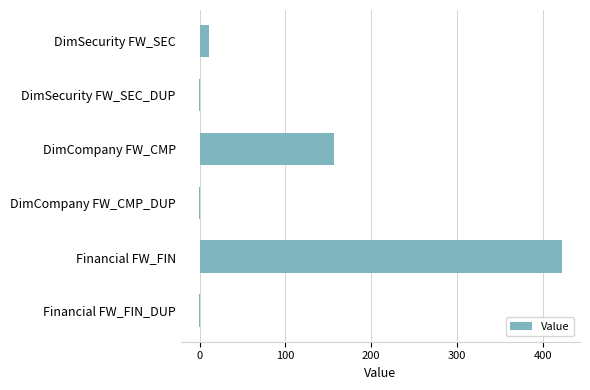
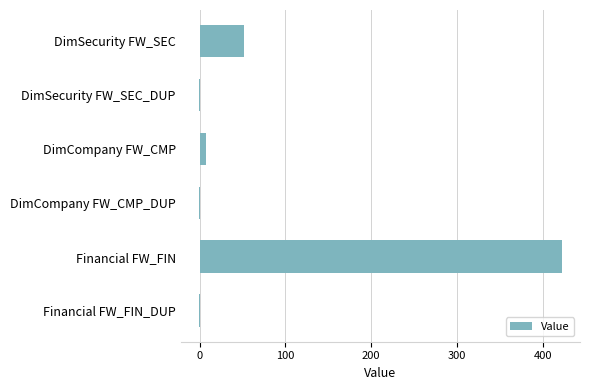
DimSecurity FW_SEC: 10 -> 50
DimCompany FW_CMP: 160 -> 10
